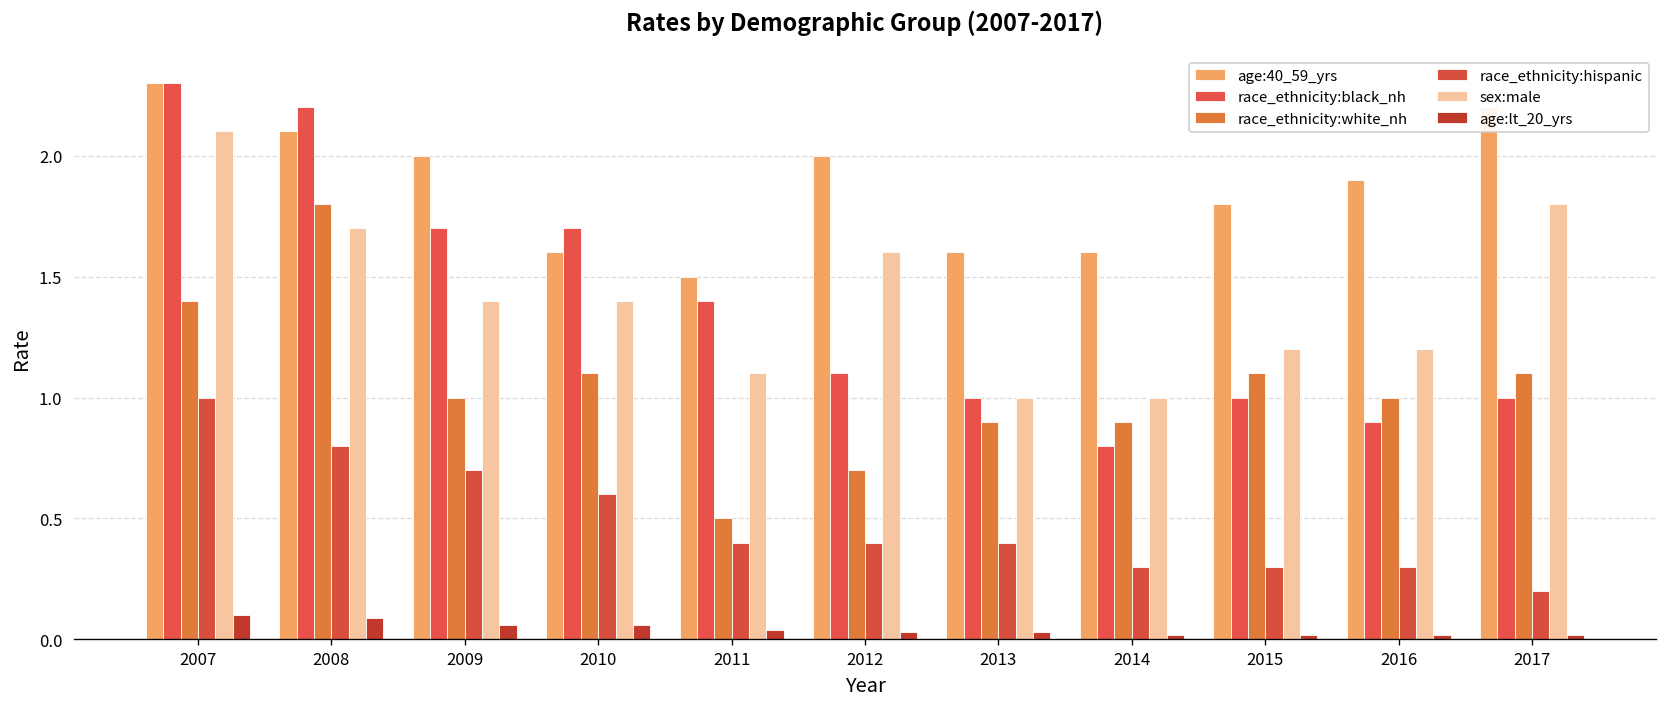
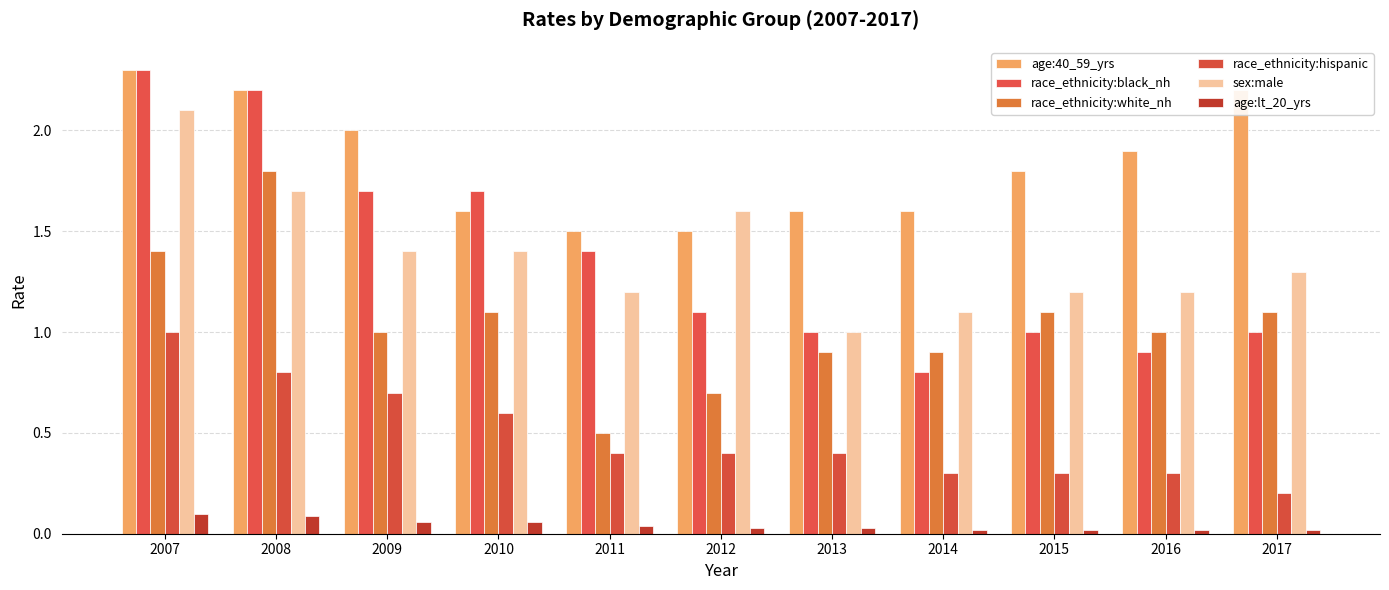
age:40_59_yrs, 2008: 2.1 -> 2.2
sex:male, 2011: 1.1 -> 1.2
age:40_59_yrs, 2012: 2.0 -> 1.5
sex:male, 2014: 1.0 -> 1.1
sex:male, 2017: 1.8 -> 1.3
